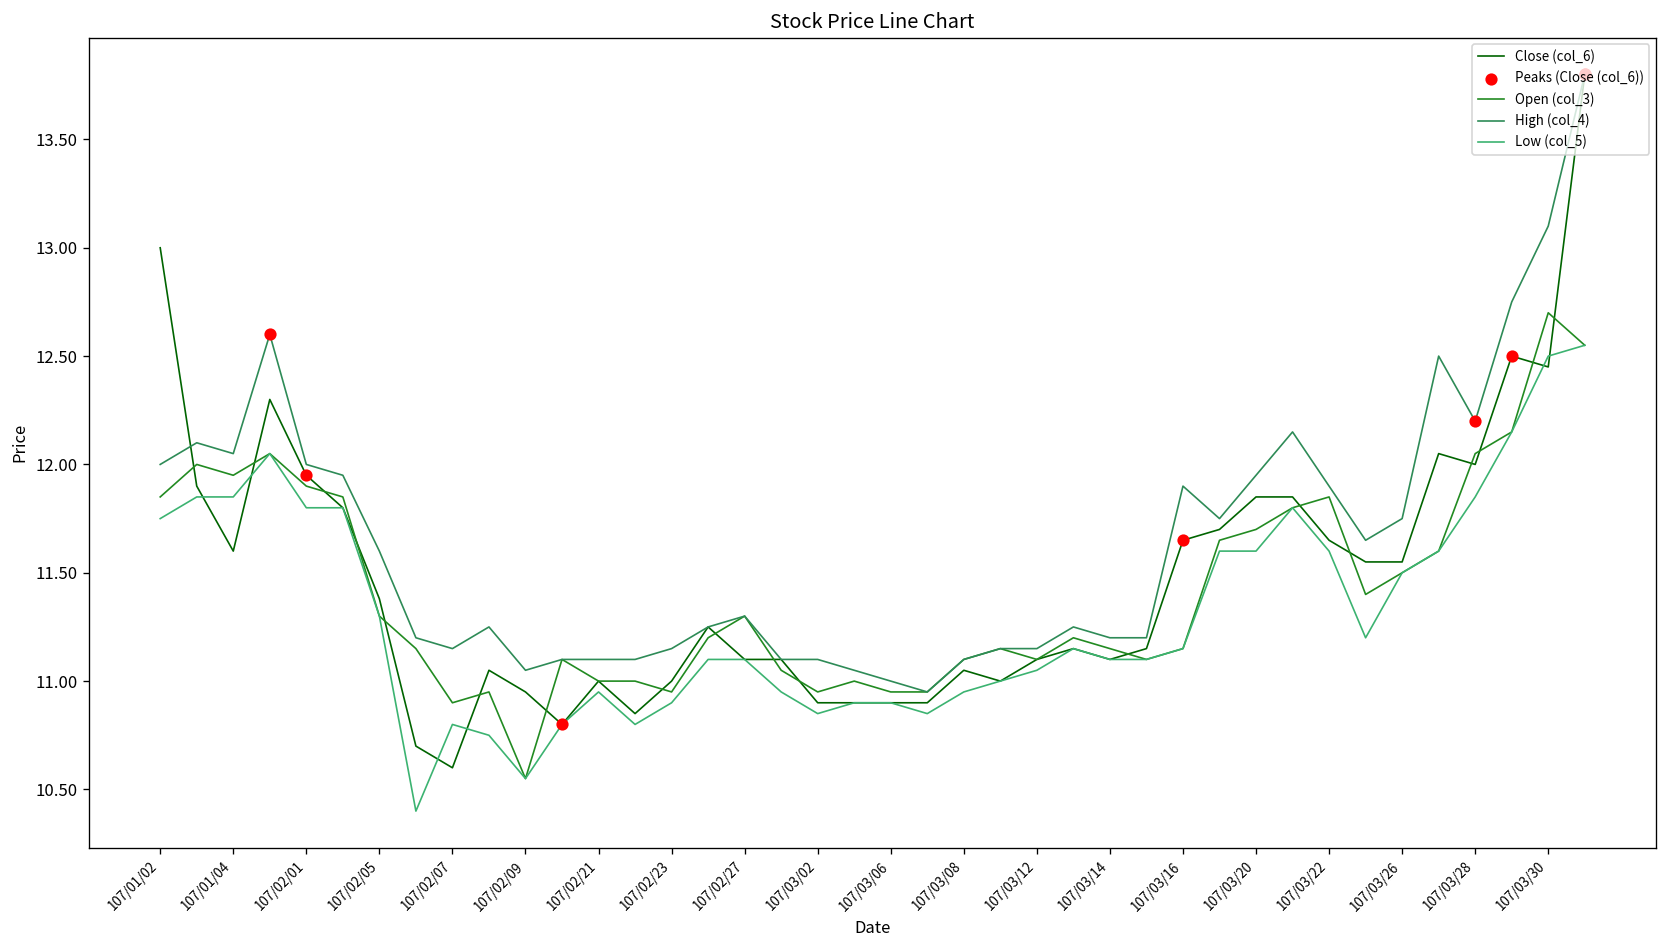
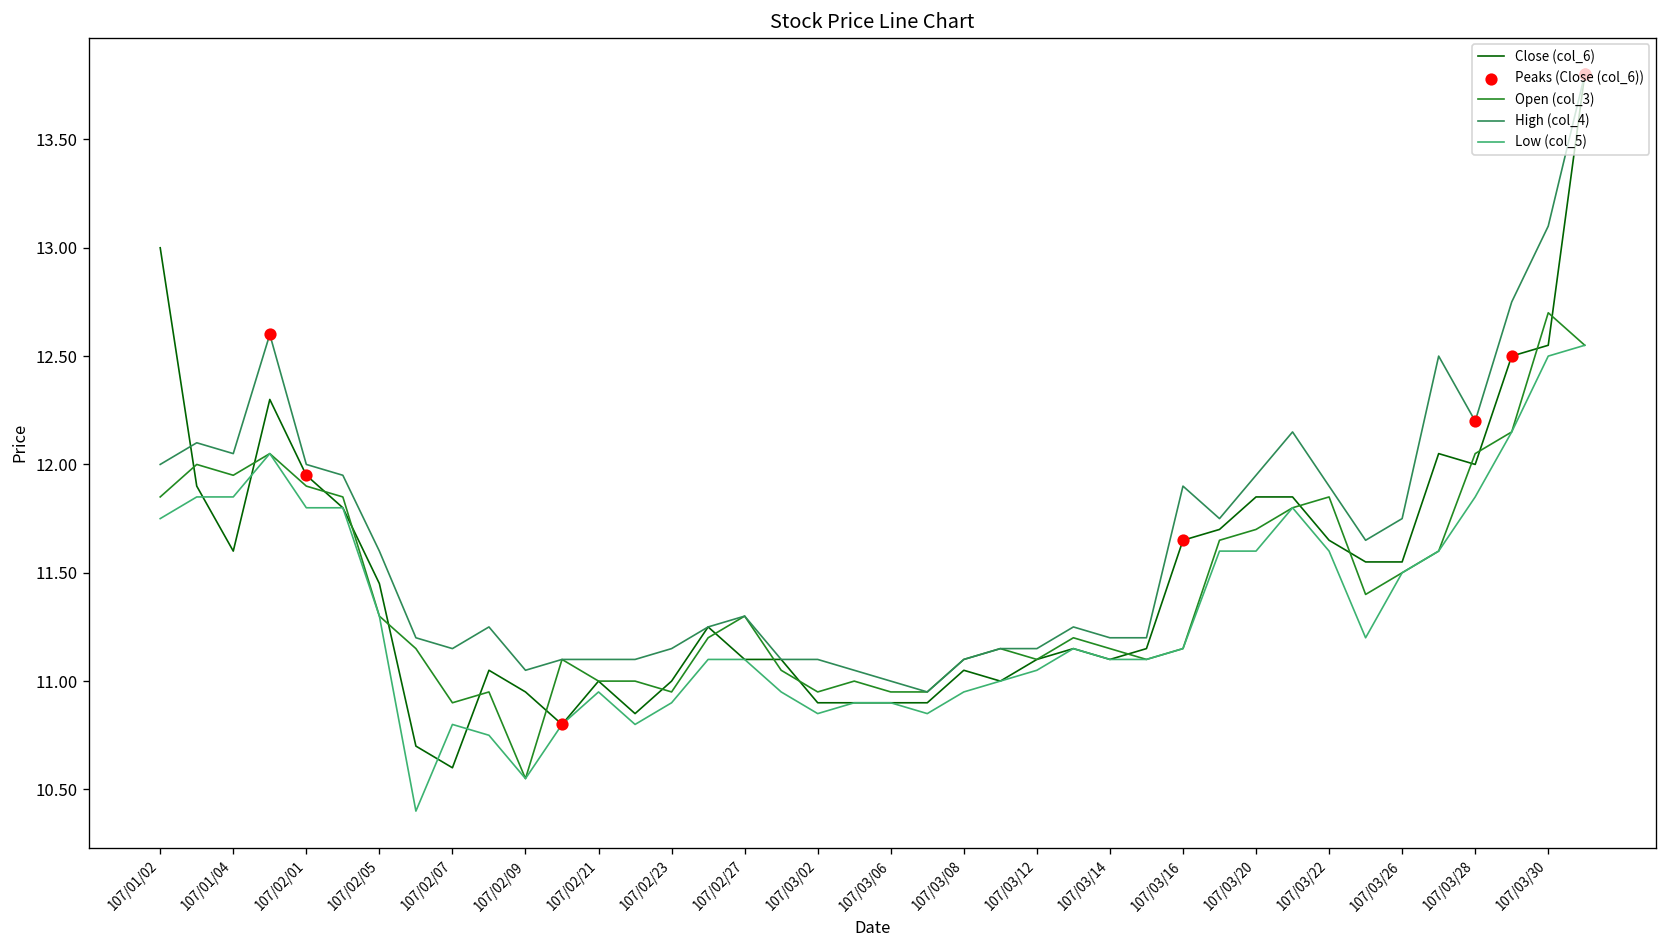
Close (col_6), 107/02/05: 11.38 -> 11.45
Close (col_6), 107/03/30: 12.45 -> 12.55
